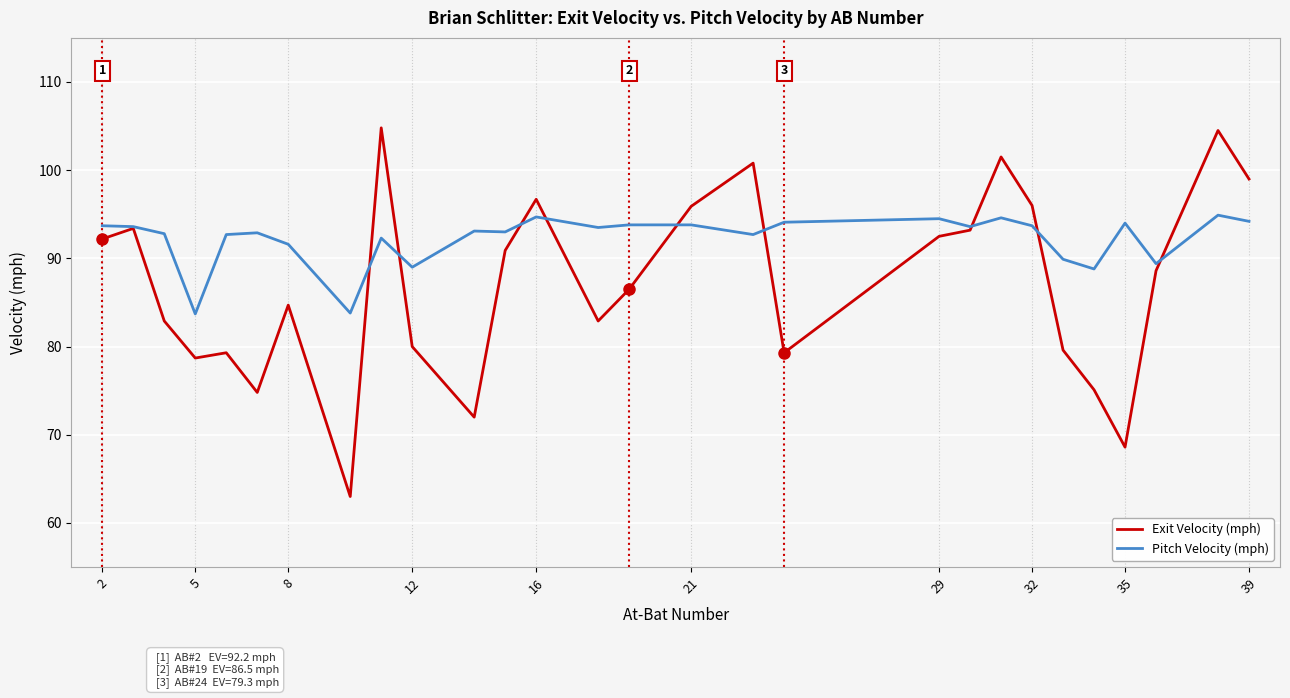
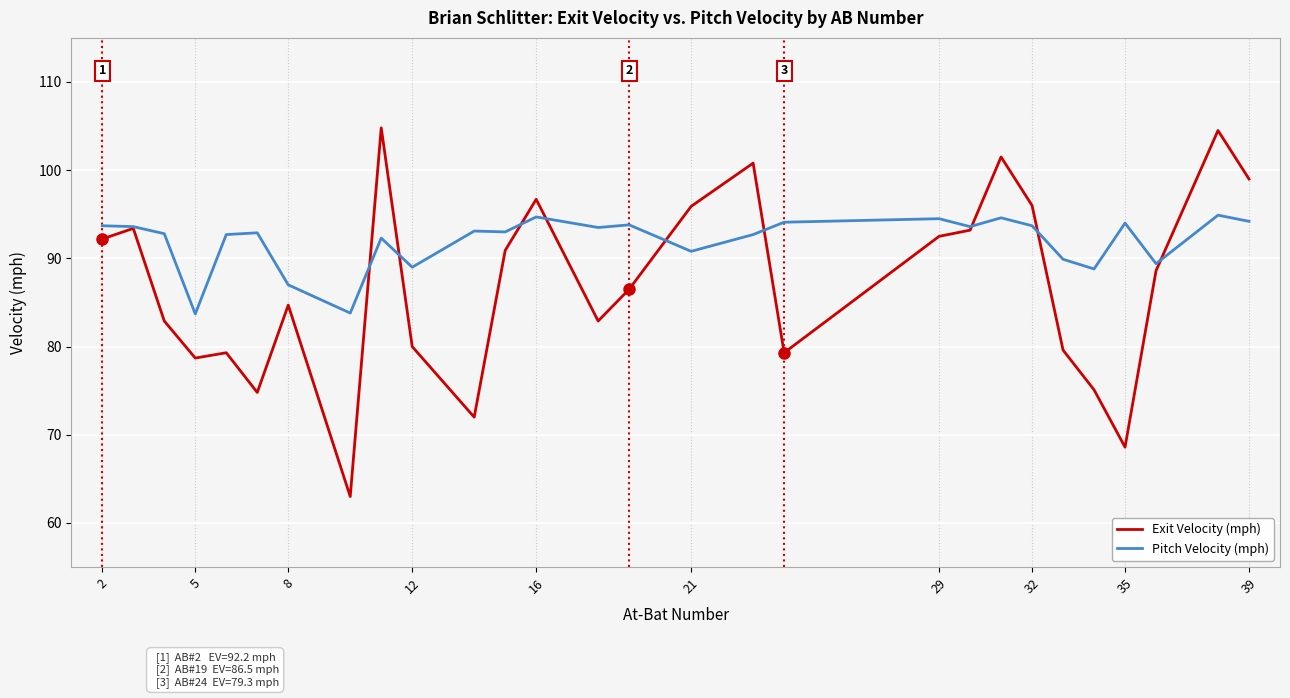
Pitch Velocity (mph), 8: 92 -> 87
Pitch Velocity (mph), 21: 94 -> 91
